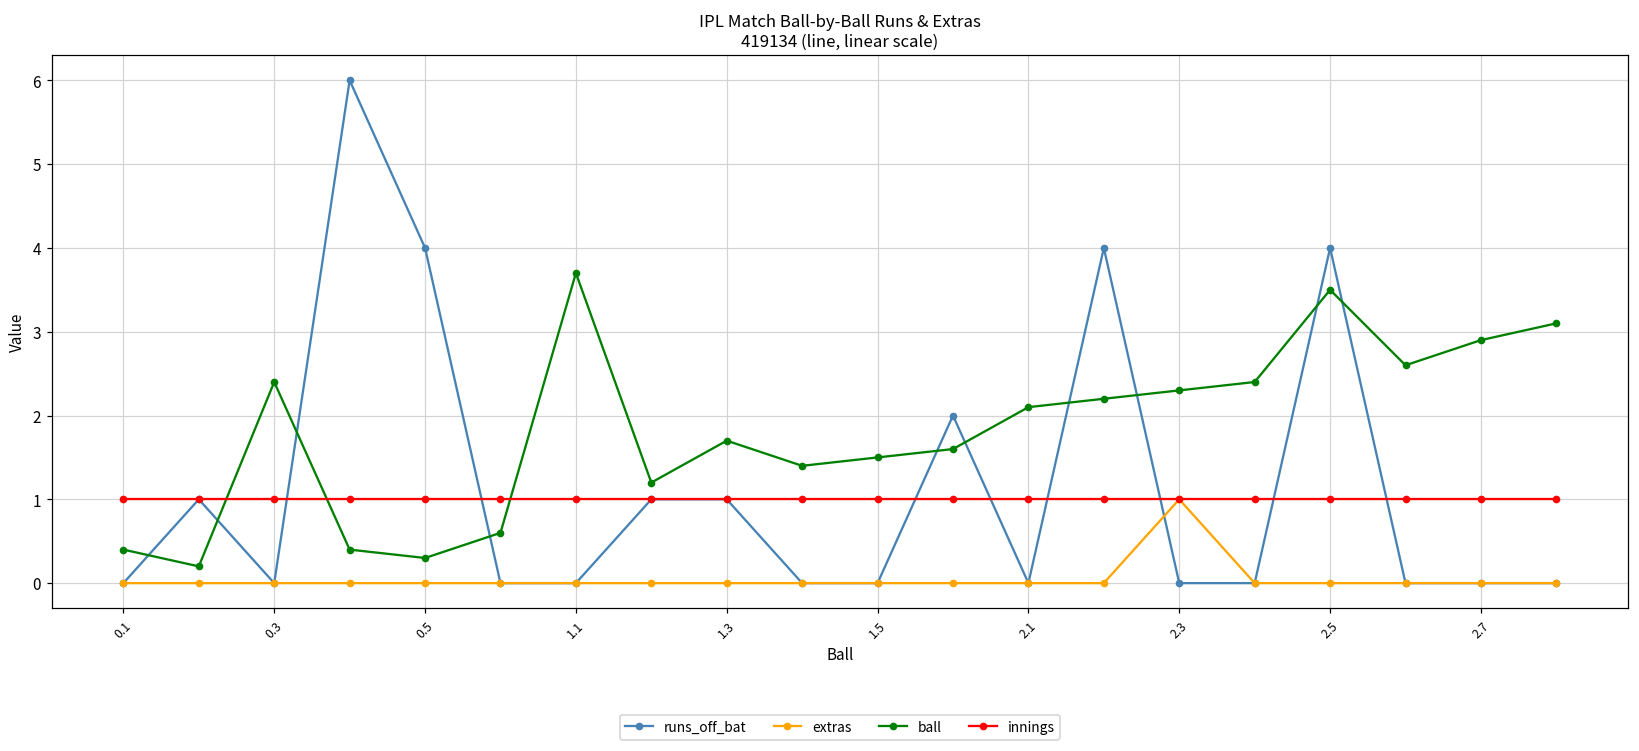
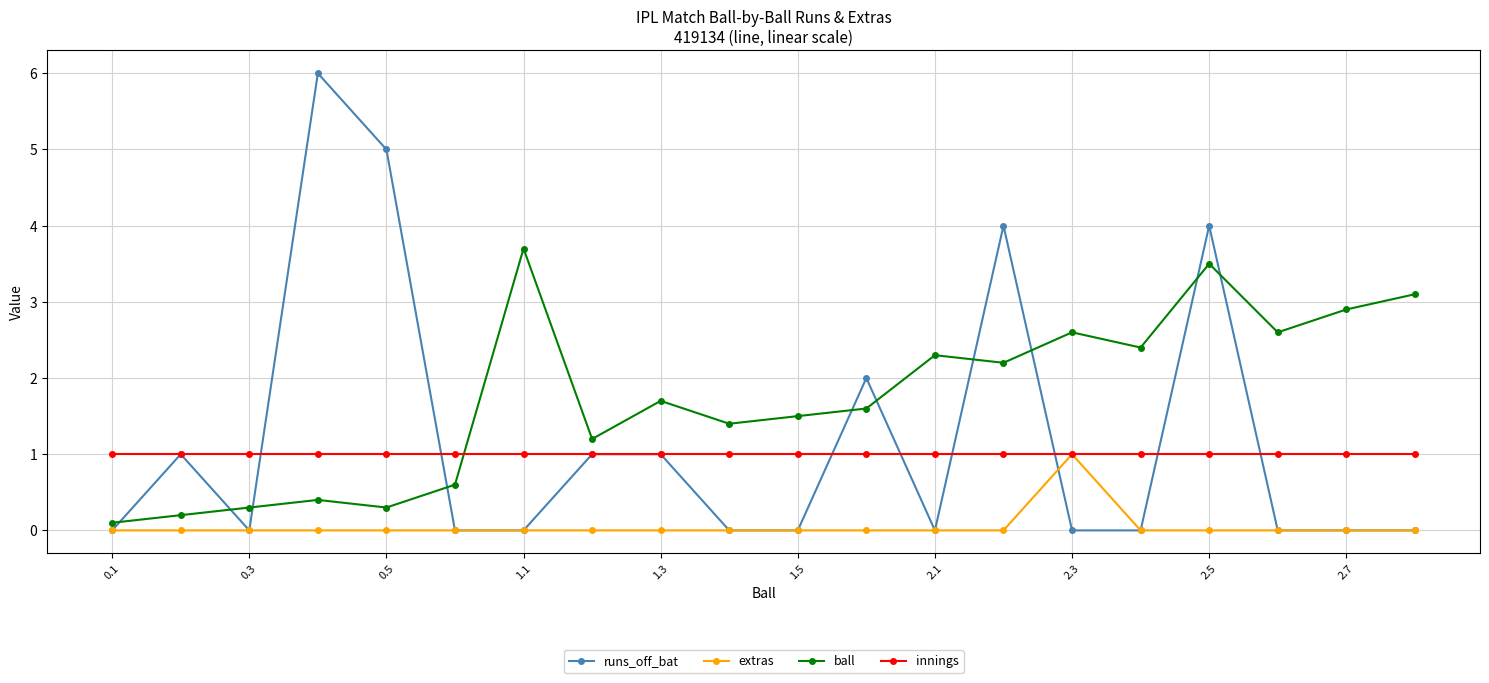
ball, 0.1: 0.4 -> 0.1
ball, 0.3: 2.4 -> 0.3
runs_off_bat, 0.5: 4 -> 5
ball, 2.1: 2.1 -> 2.3
ball, 2.3: 2.3 -> 2.6
